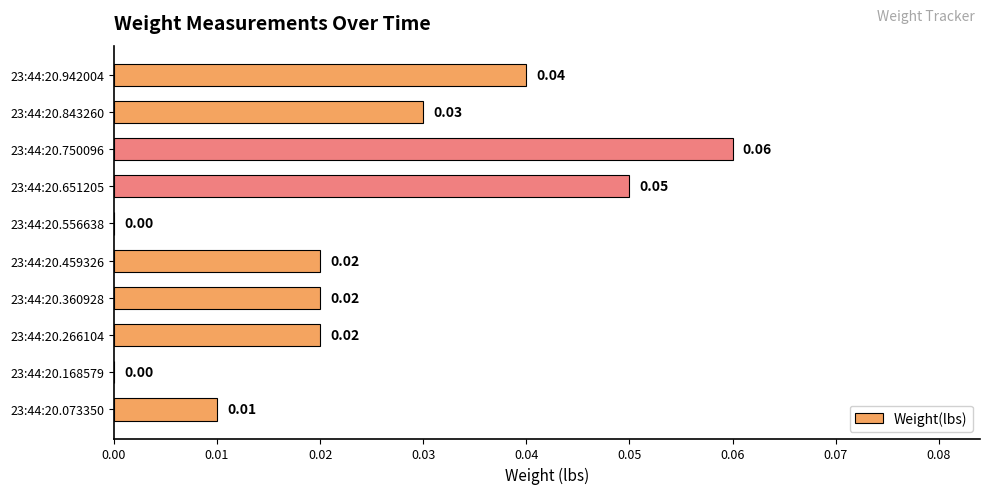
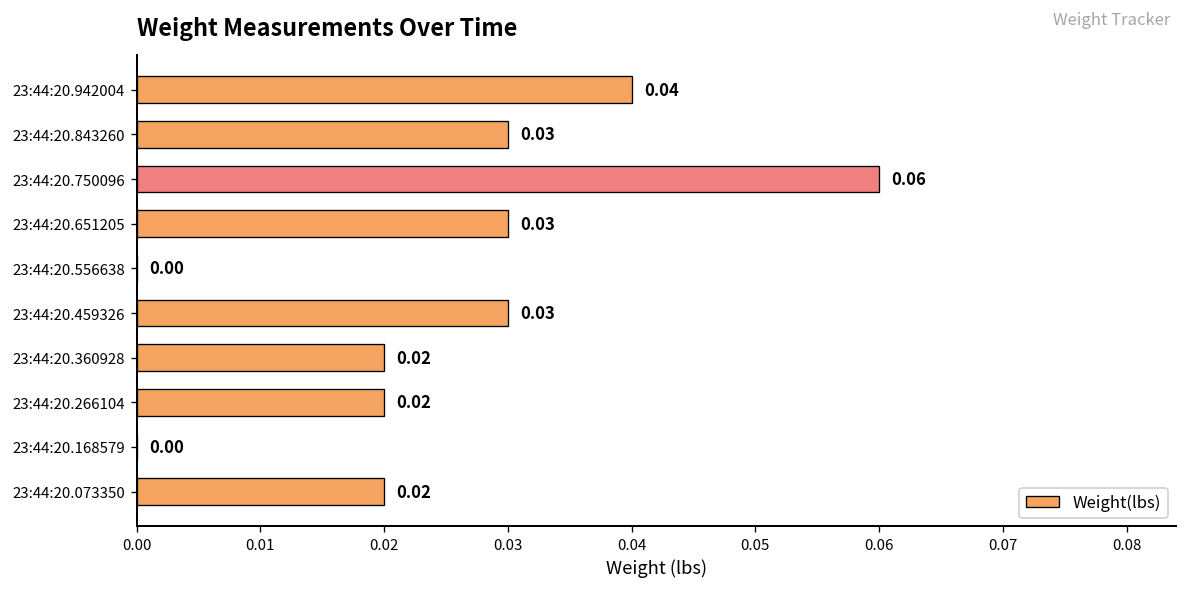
23:44:20.651205: 0.05 -> 0.03
23:44:20.459326: 0.02 -> 0.03
23:44:20.073350: 0.01 -> 0.02
